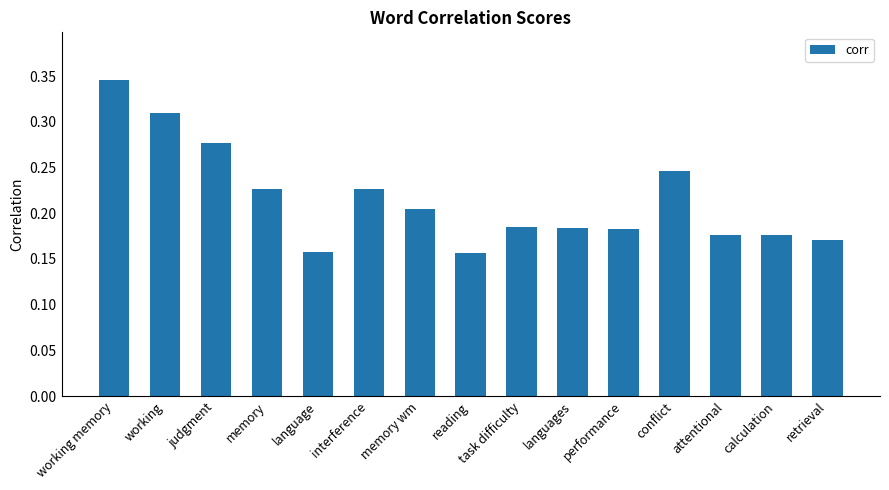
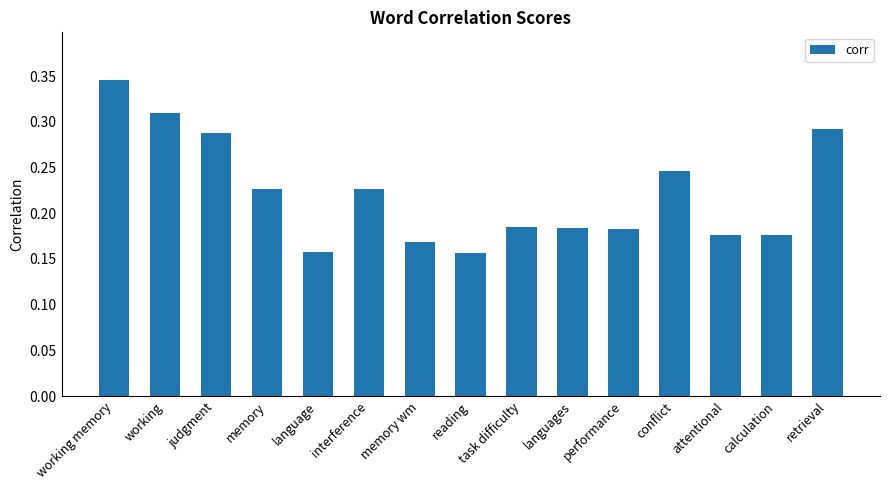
judgment: 0.28 -> 0.29
memory wm: 0.21 -> 0.17
retrieval: 0.17 -> 0.29
